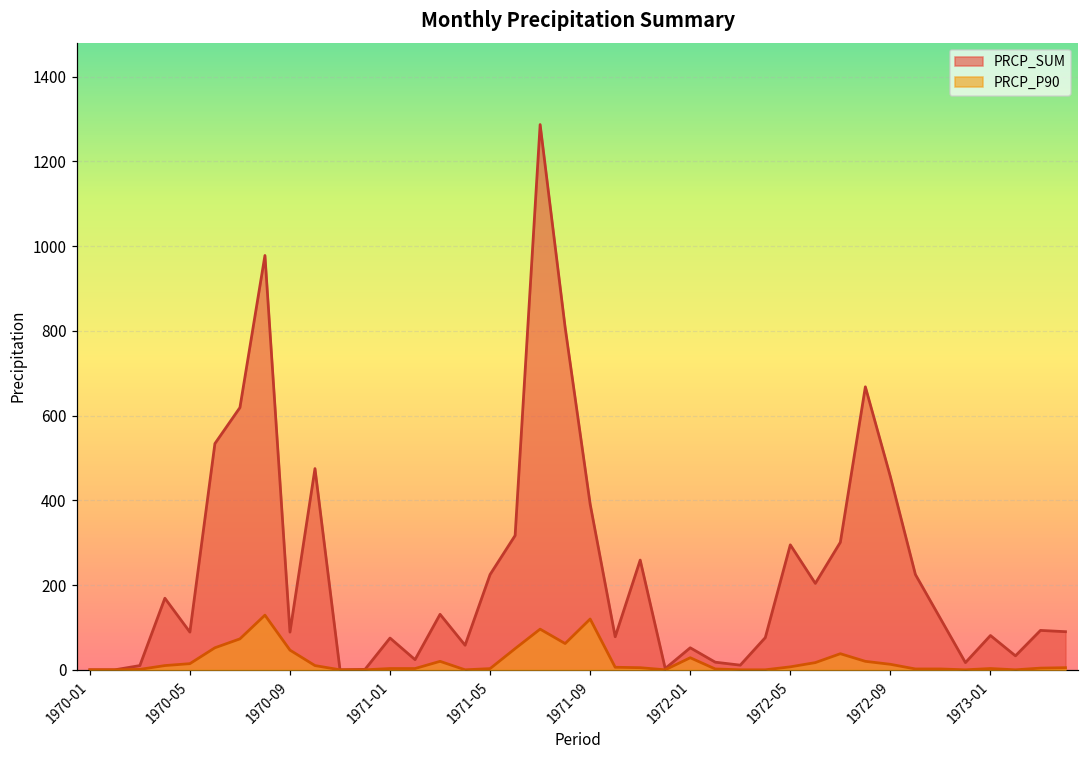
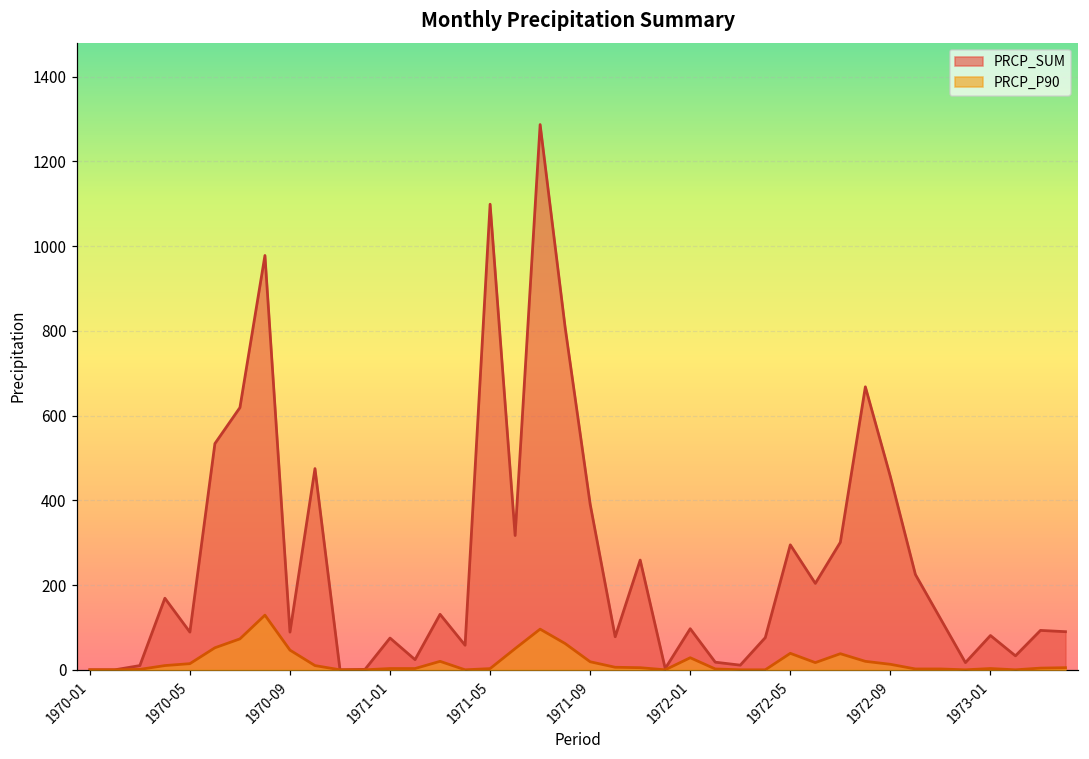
PRCP_SUM, 1971-05: 230 -> 1100
PRCP_P90, 1971-09: 120 -> 20
PRCP_SUM, 1972-01: 50 -> 100
PRCP_P90, 1972-05: 10 -> 40
